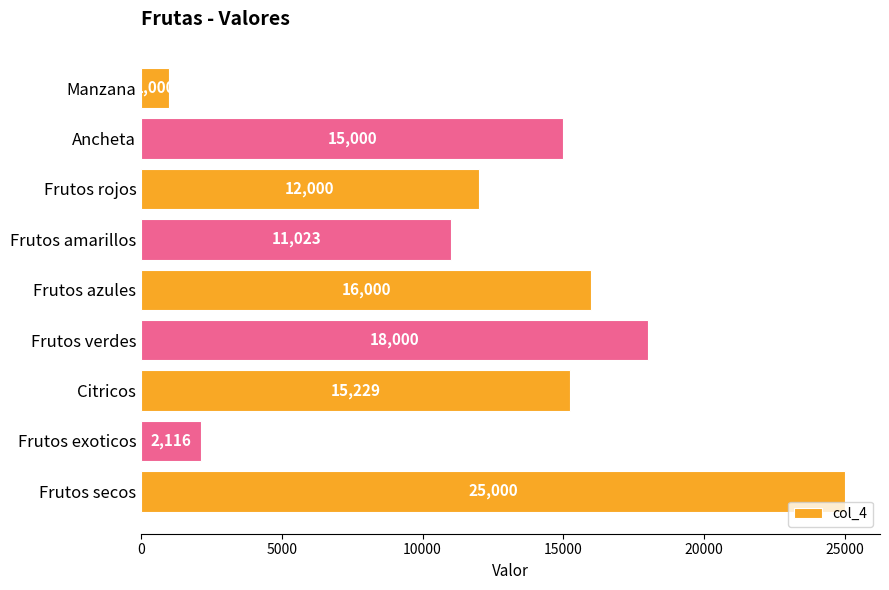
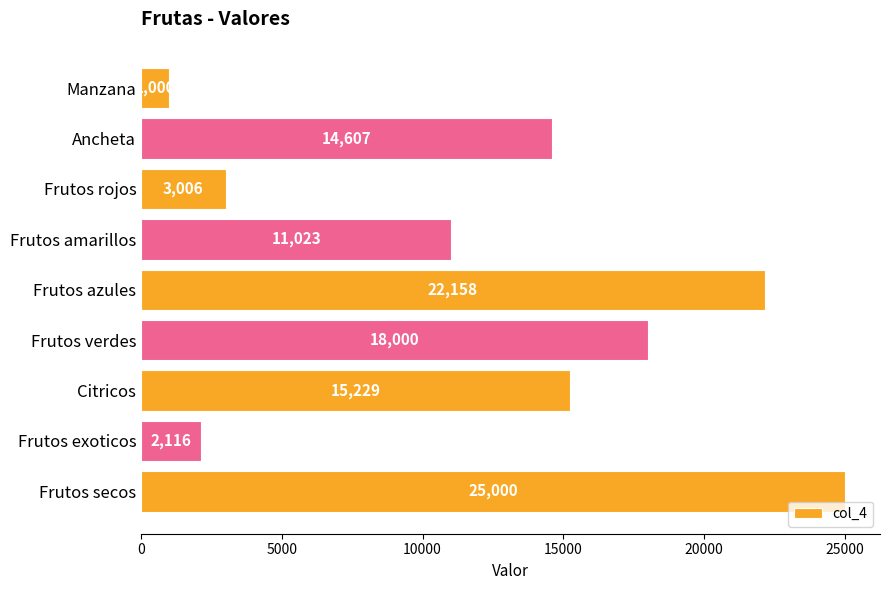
Ancheta: 15,000 -> 14,607
Frutos rojos: 12,000 -> 3,006
Frutos azules: 16,000 -> 22,158
